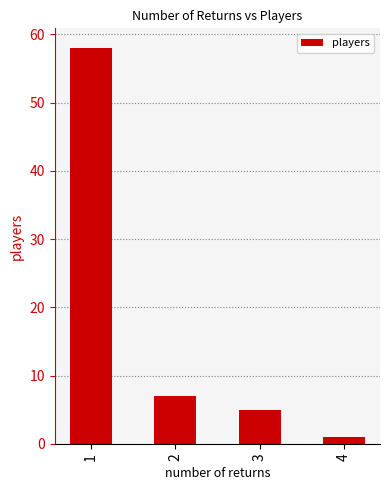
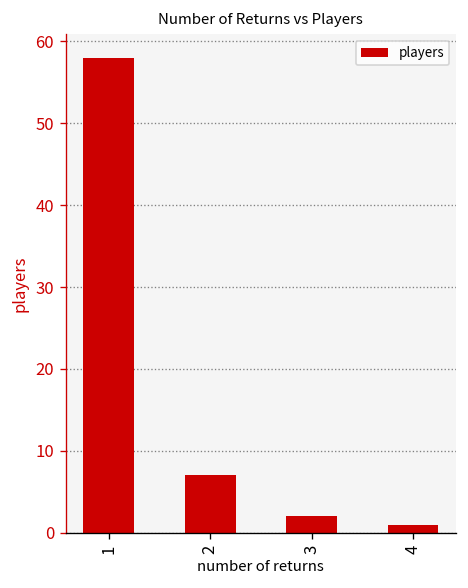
3: 5 -> 2
